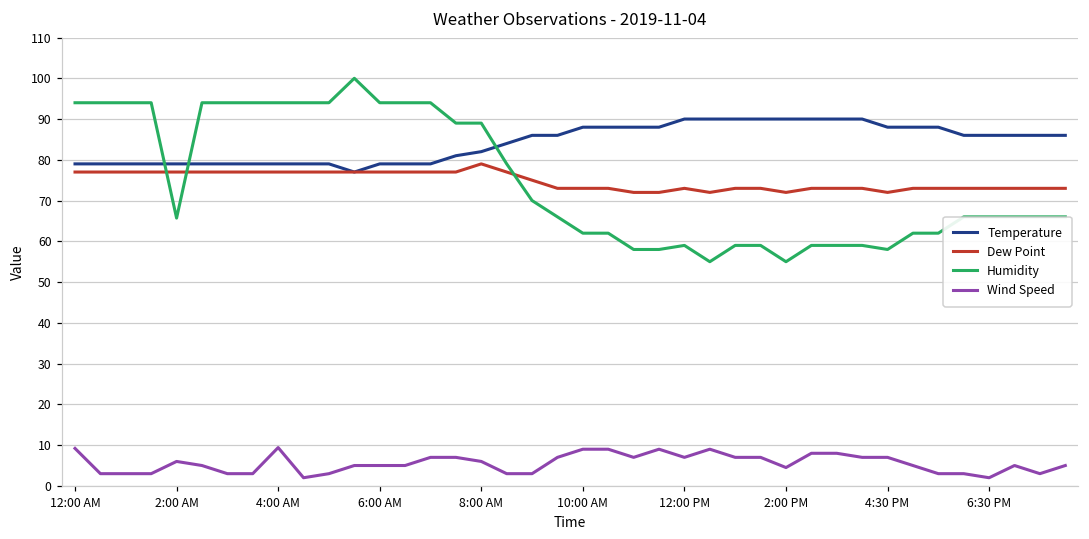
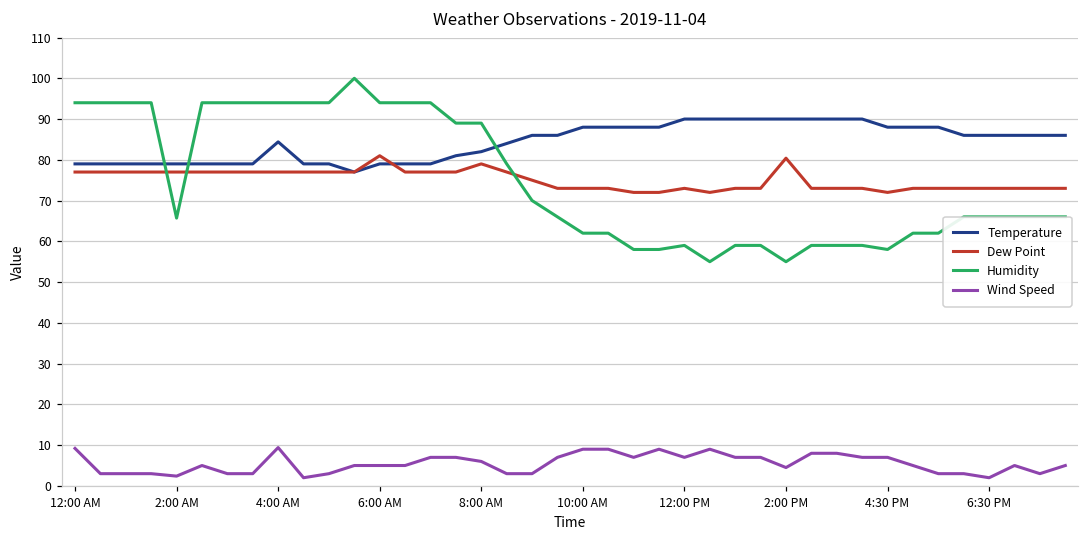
Wind Speed, 2:00 AM: 6 -> 2
Temperature, 4:00 AM: 79 -> 84
Dew Point, 6:00 AM: 77 -> 81
Dew Point, 2:00 PM: 72 -> 80
